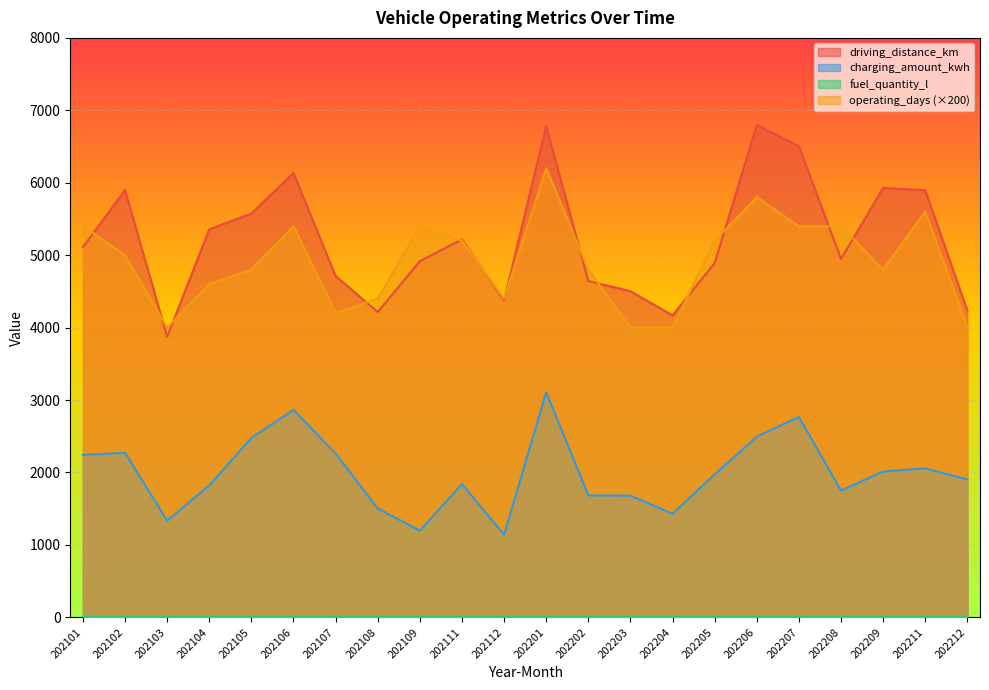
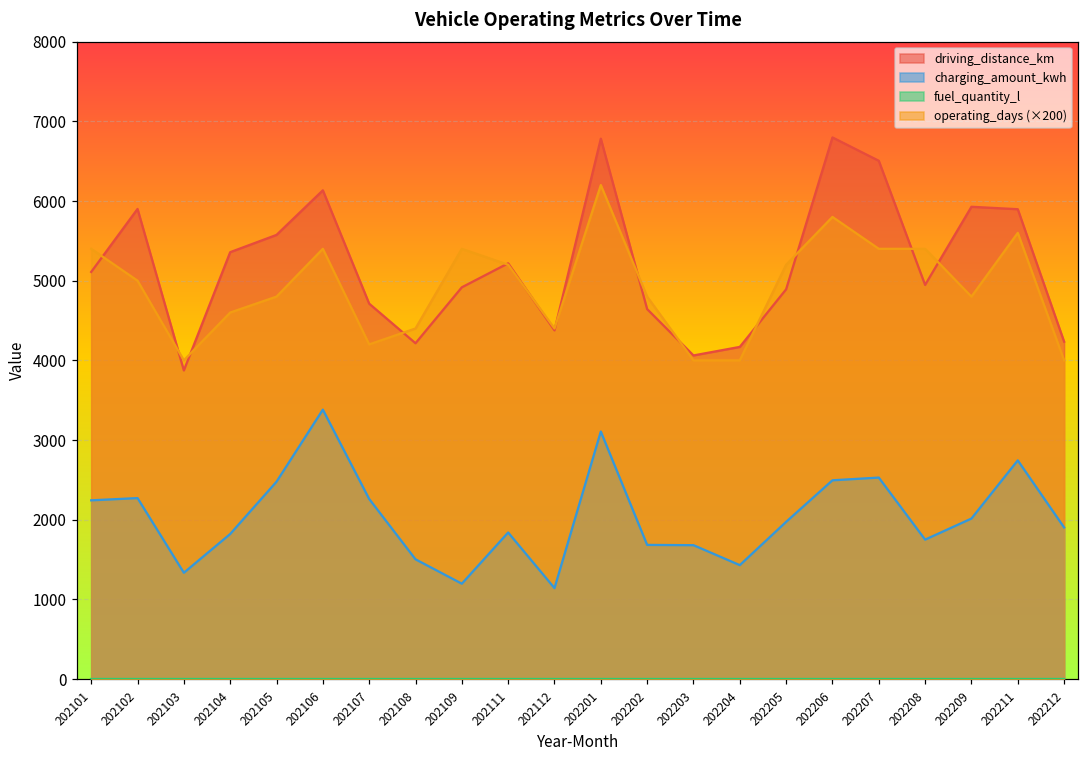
charging_amount_kwh, 202106: 2900 -> 3400
driving_distance_km, 202203: 4500 -> 4100
charging_amount_kwh, 202207: 2800 -> 2500
charging_amount_kwh, 202211: 2100 -> 2700
